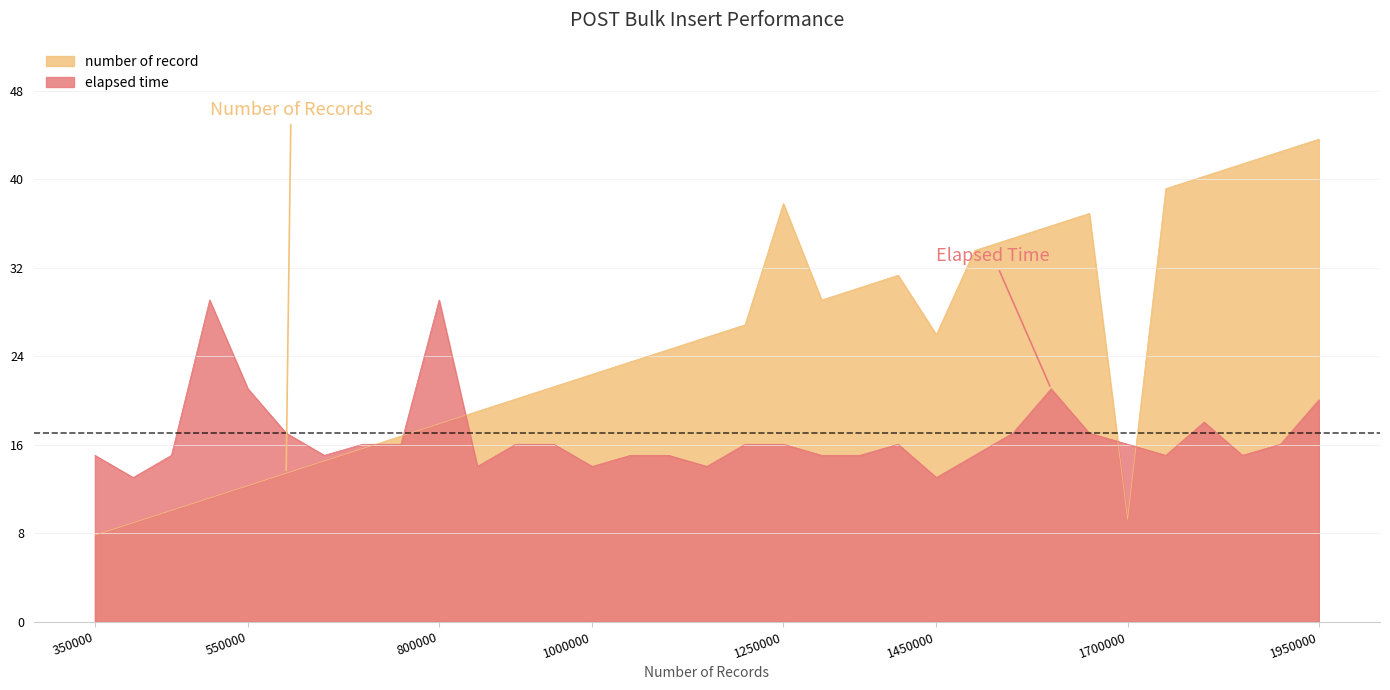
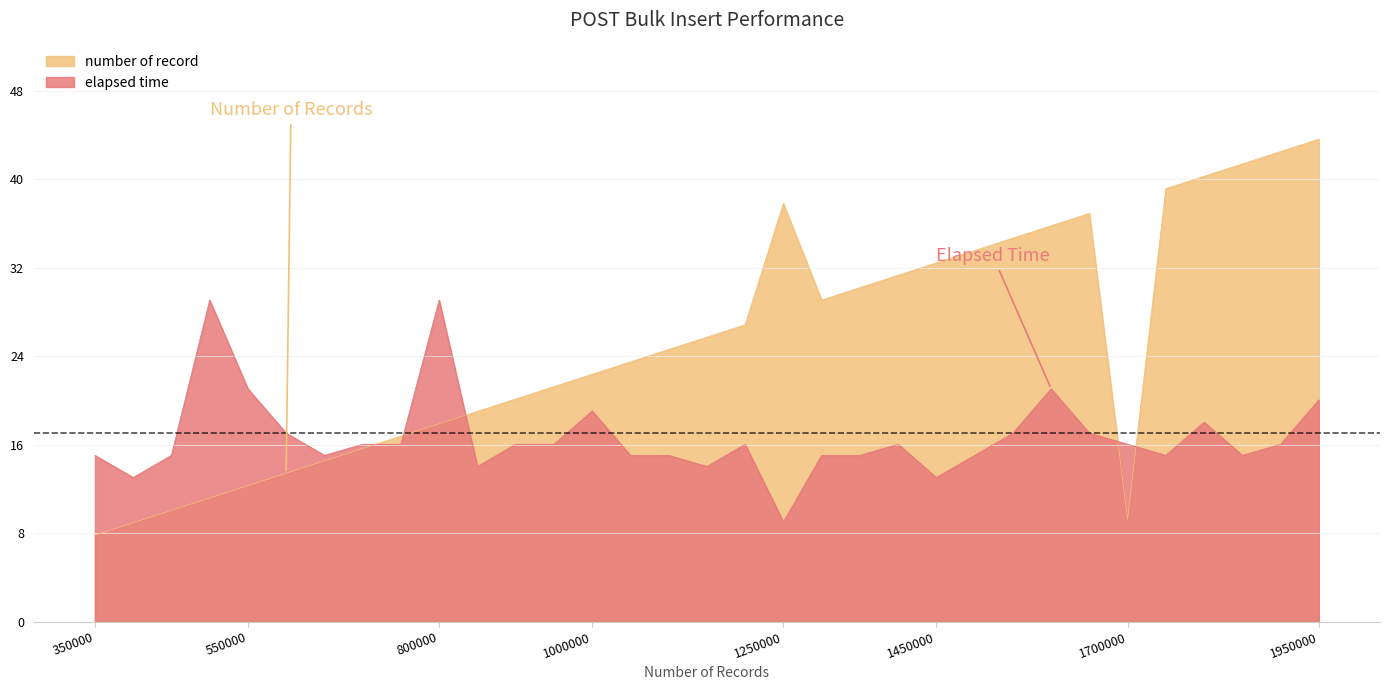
elapsed time, 1000000: 14 -> 19
elapsed time, 1250000: 16 -> 9
number of record, 1450000: 25.9 -> 32.3
